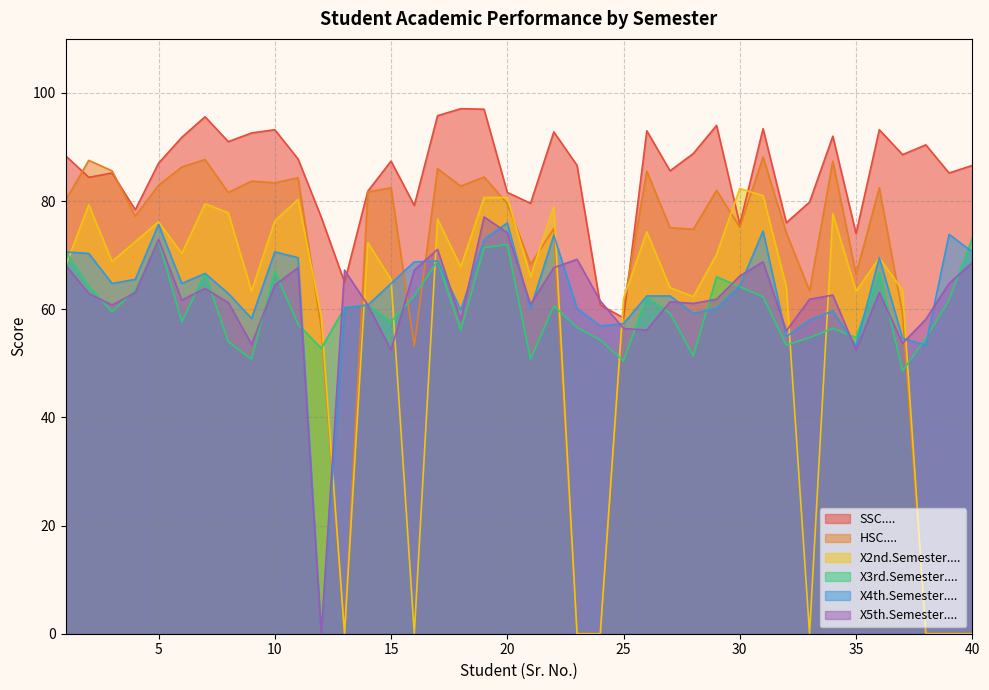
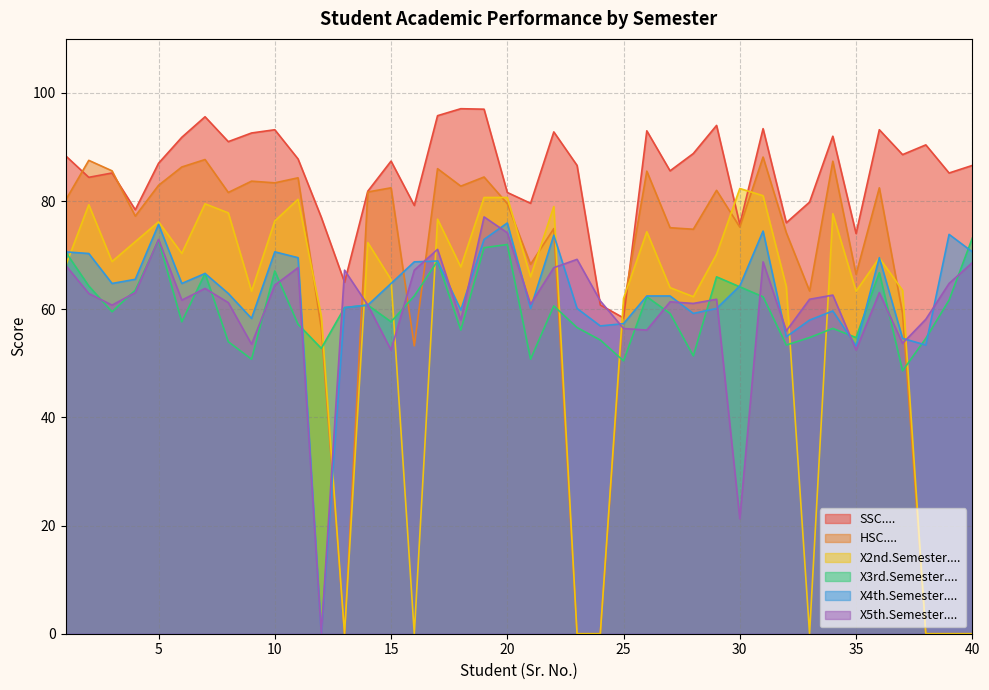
X5th.Semester...., 30: 66 -> 21
